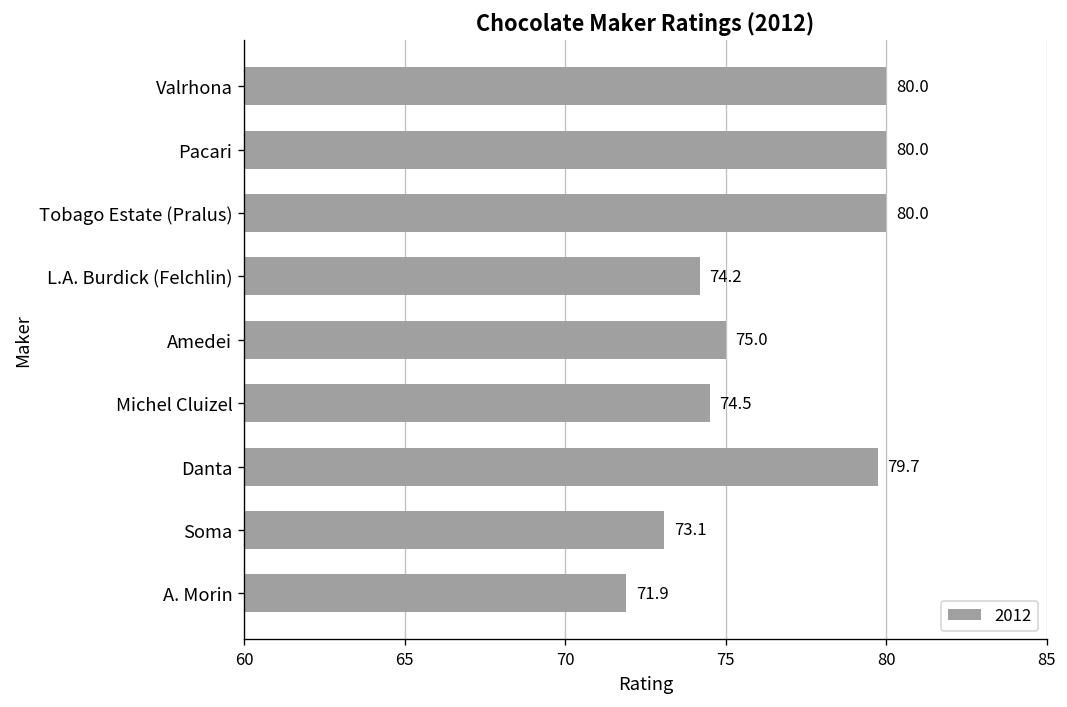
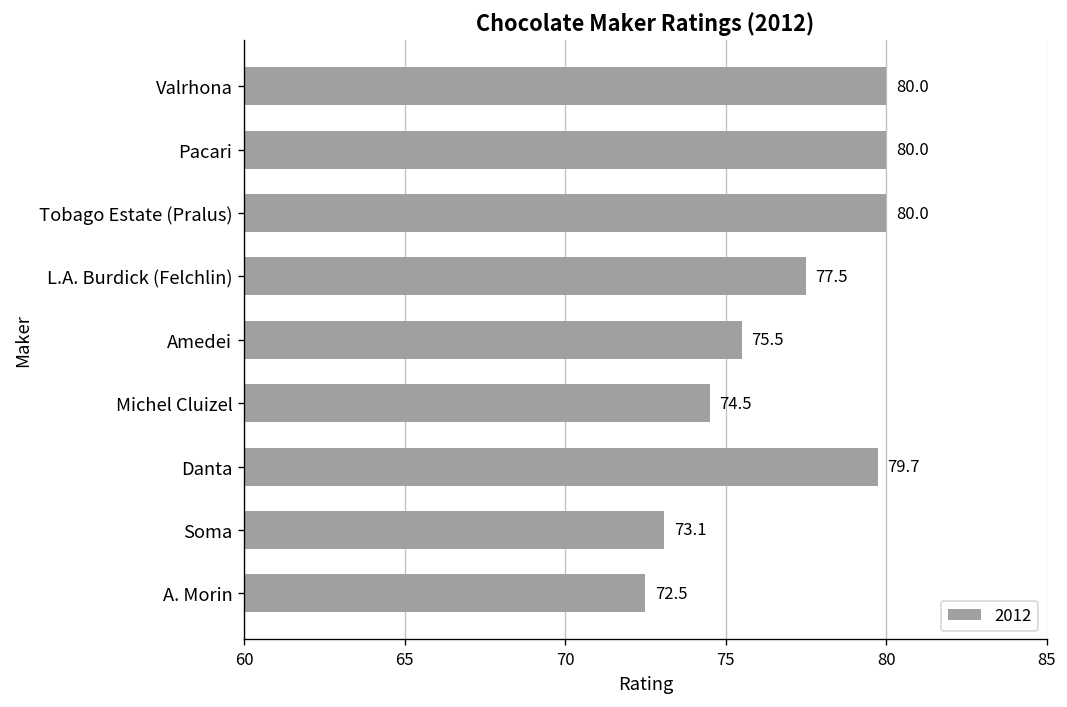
L.A. Burdick (Felchlin): 74.2 -> 77.5
Amedei: 75.0 -> 75.5
A. Morin: 71.9 -> 72.5
